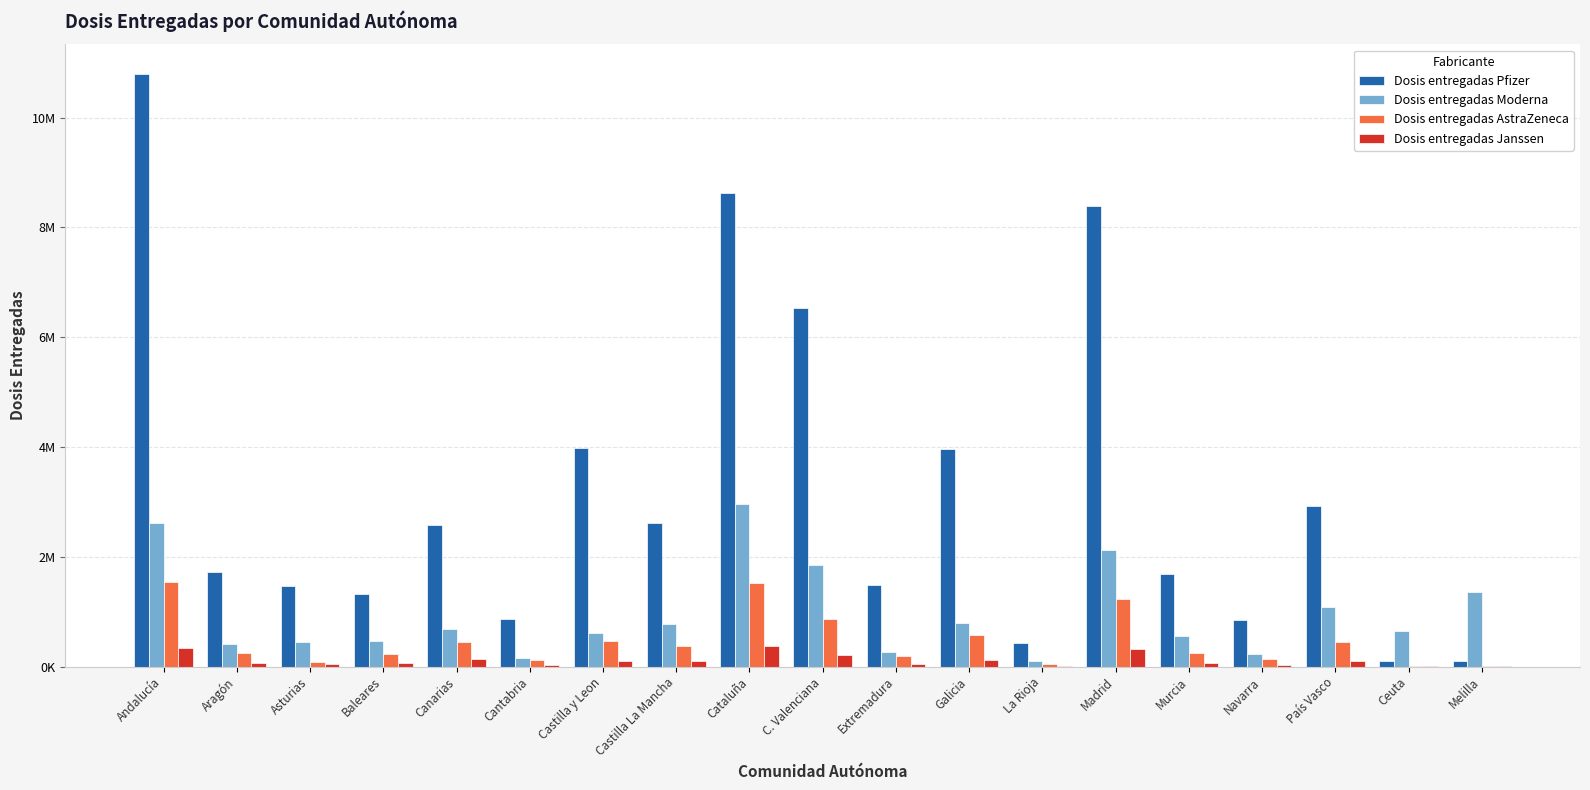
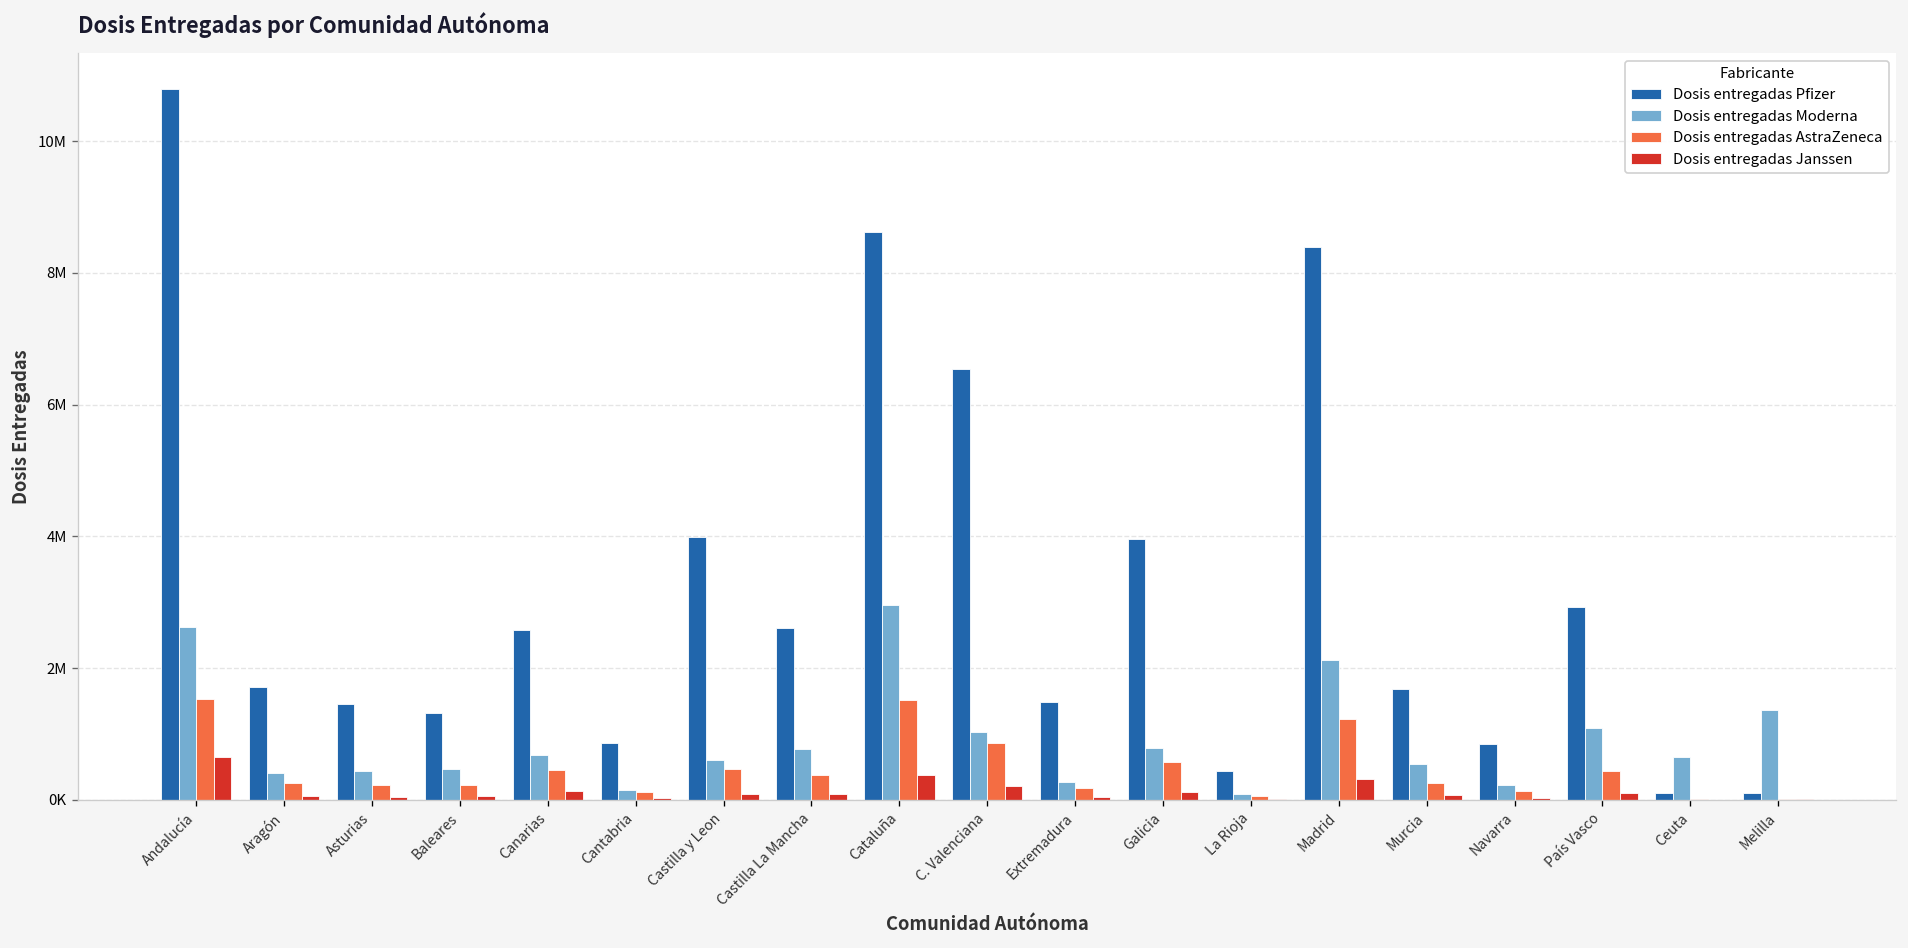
Dosis entregadas Janssen, Andalucía: 300000 -> 700000
Dosis entregadas AstraZeneca, Asturias: 100000 -> 200000
Dosis entregadas Moderna, C. Valenciana: 1800000 -> 1000000
